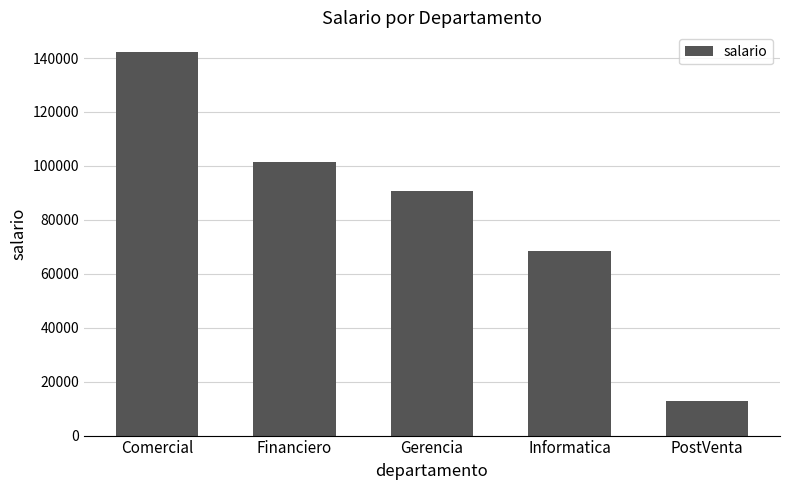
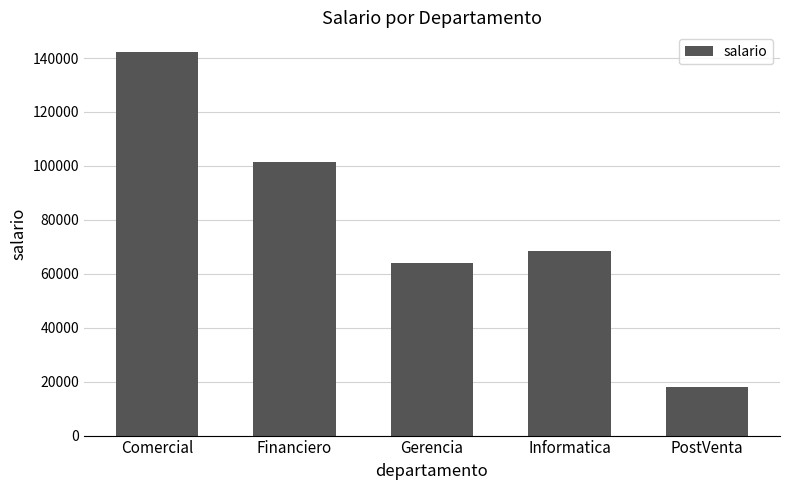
Gerencia: 91000 -> 64000
PostVenta: 13000 -> 18000
